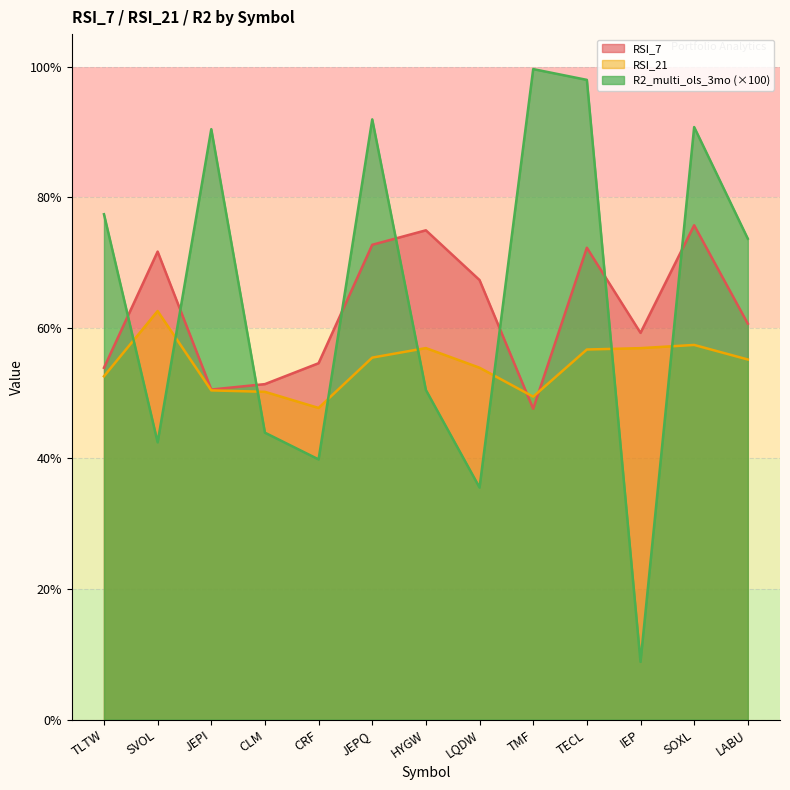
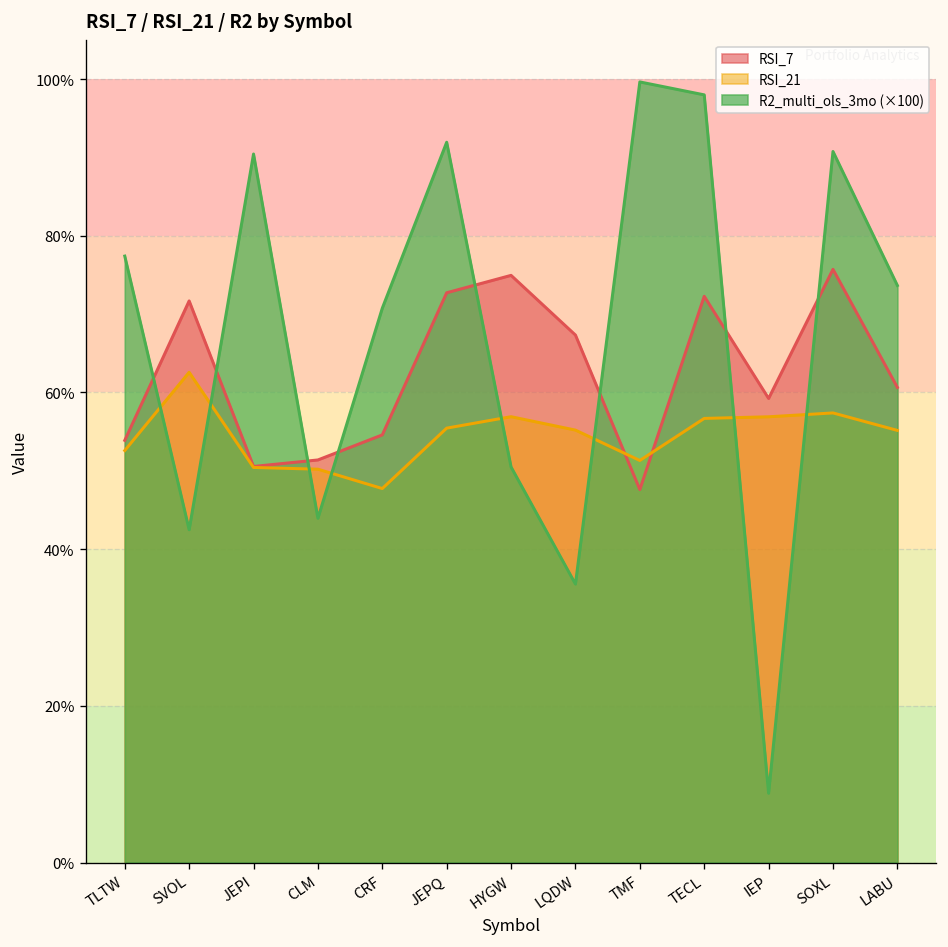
R2_multi_ols_3mo (×100), CRF: 40% -> 71%
RSI_21, LQDW: 54% -> 55%
RSI_21, TMF: 49% -> 51%
